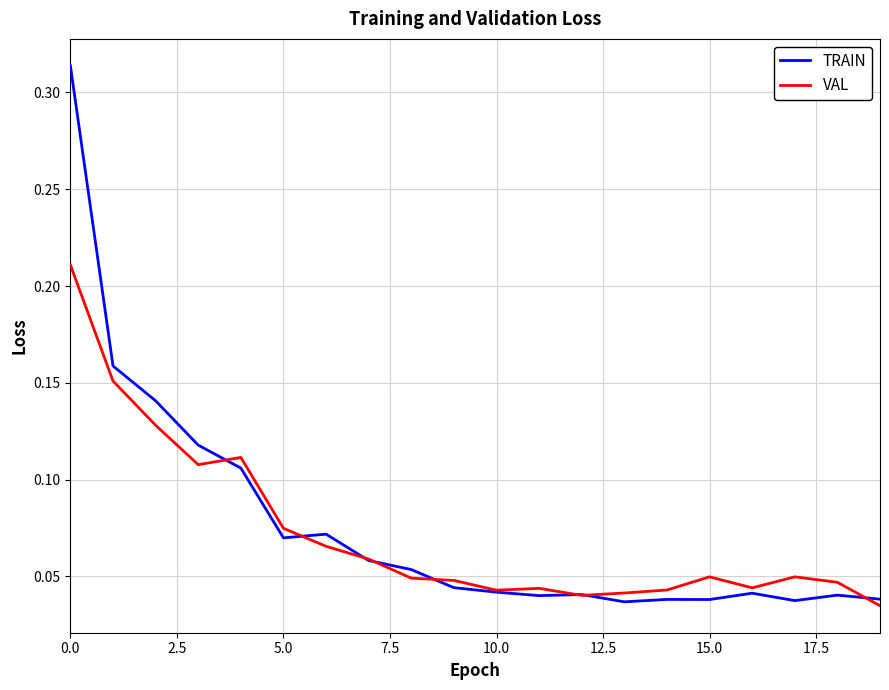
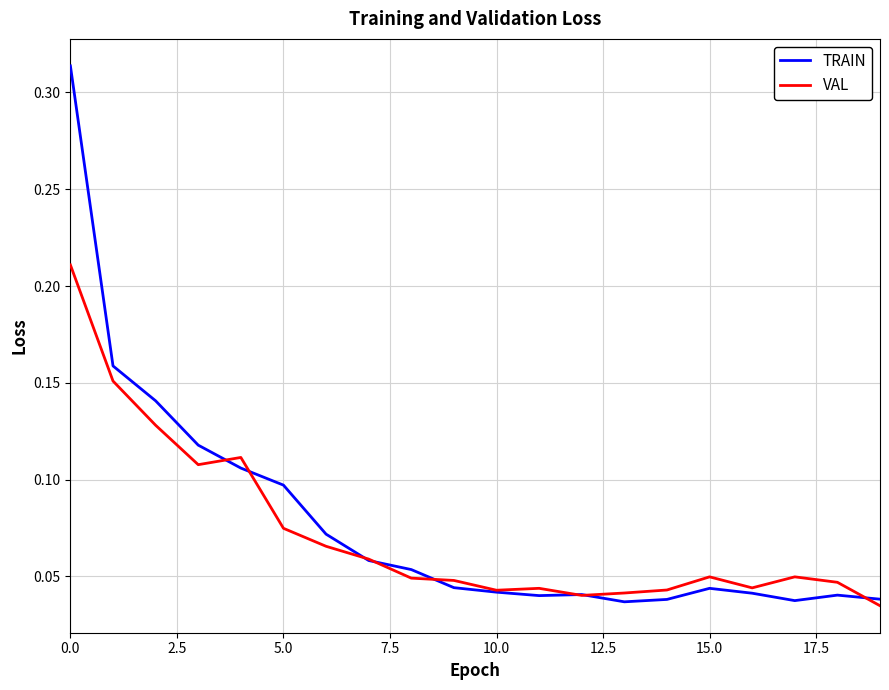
TRAIN, 5.0: 0.070 -> 0.097
TRAIN, 15.0: 0.038 -> 0.044
